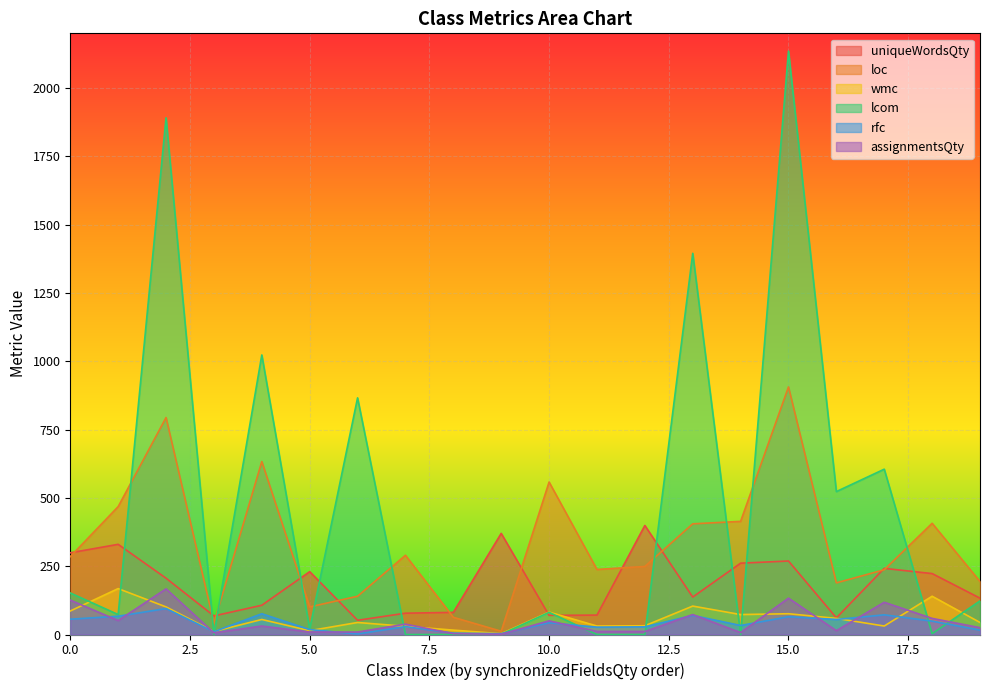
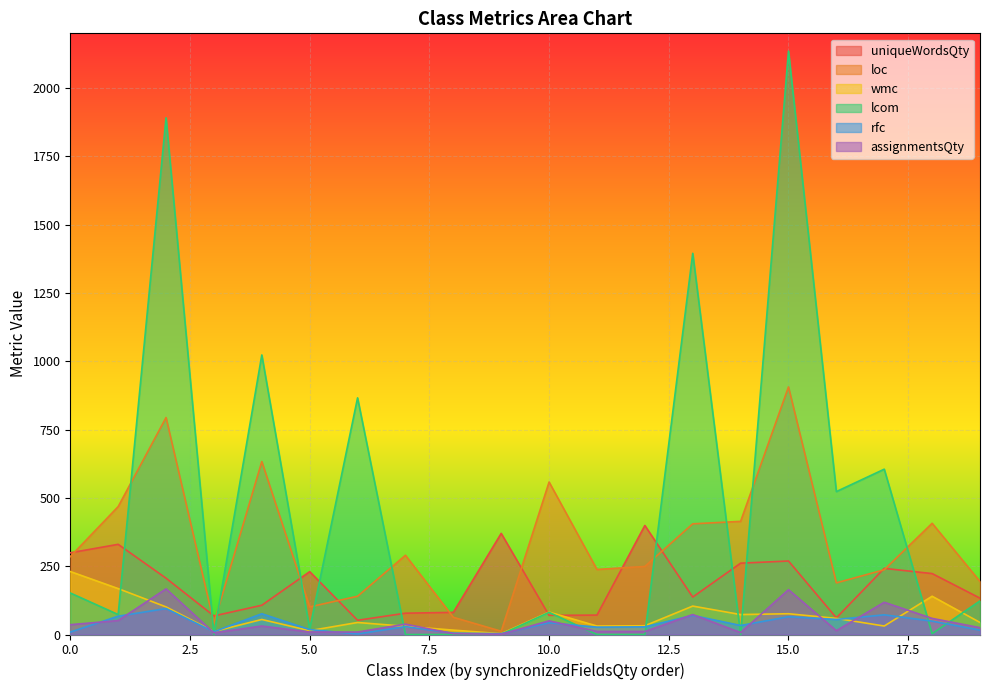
wmc, 0.0: 90 -> 230
rfc, 0.0: 60 -> 10
assignmentsQty, 0.0: 130 -> 40
assignmentsQty, 15.0: 130 -> 160
